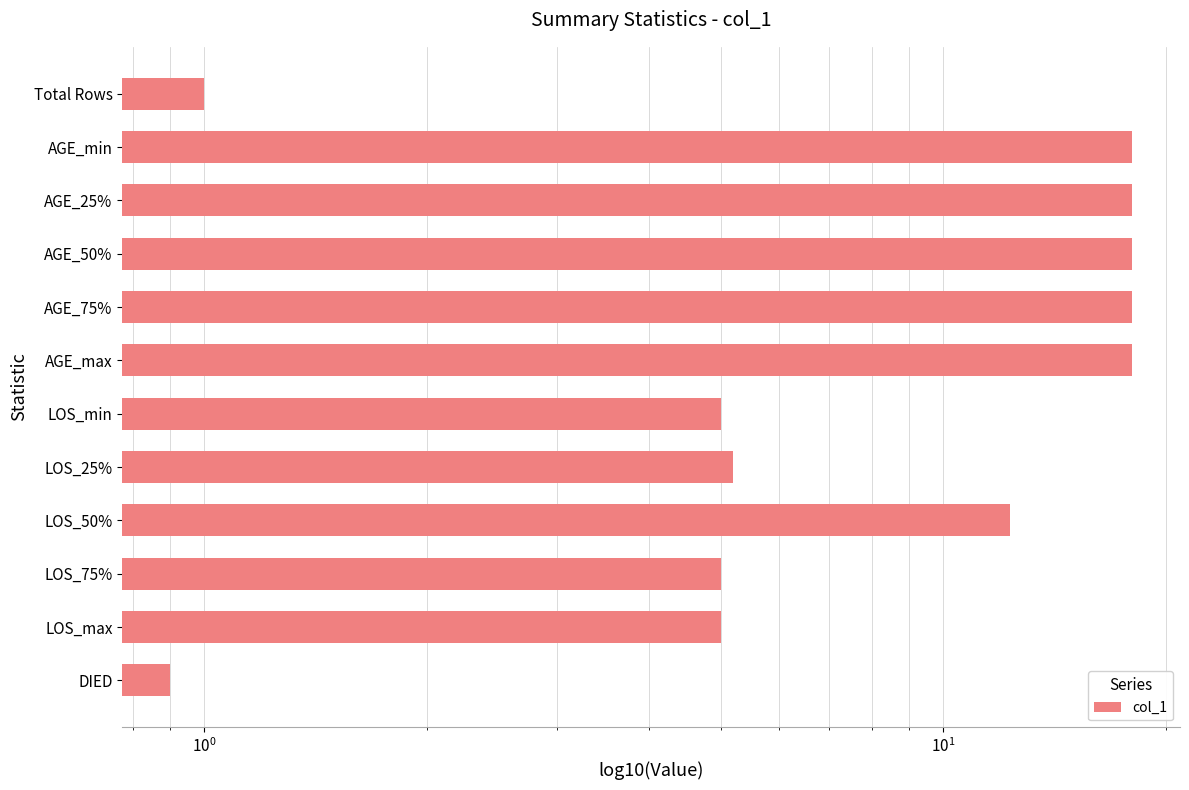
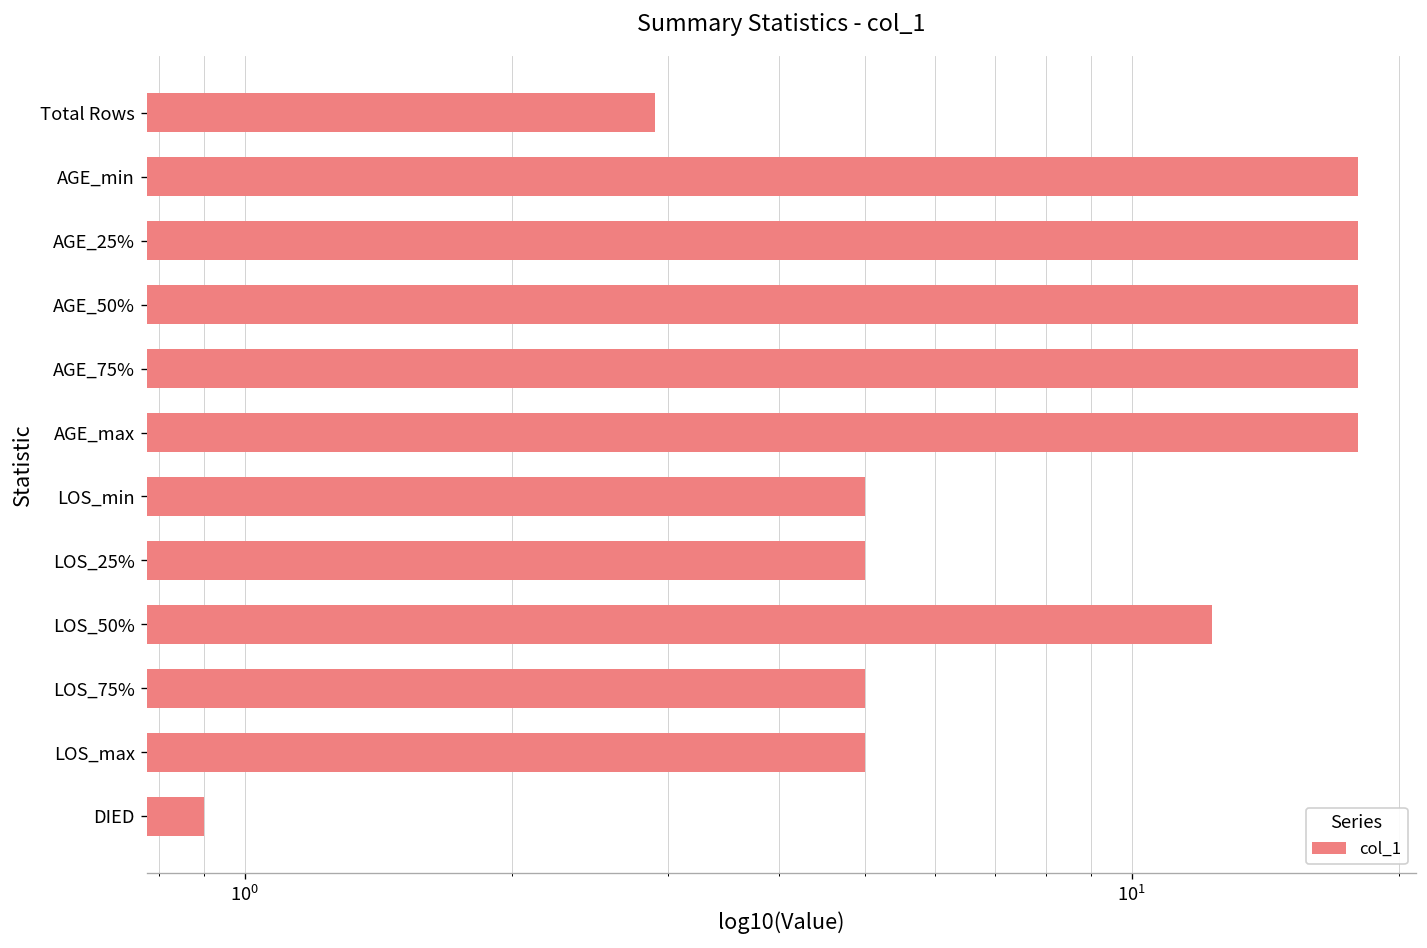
Total Rows: 1.0 -> 2.9
LOS_25%: 5.2 -> 5.0
